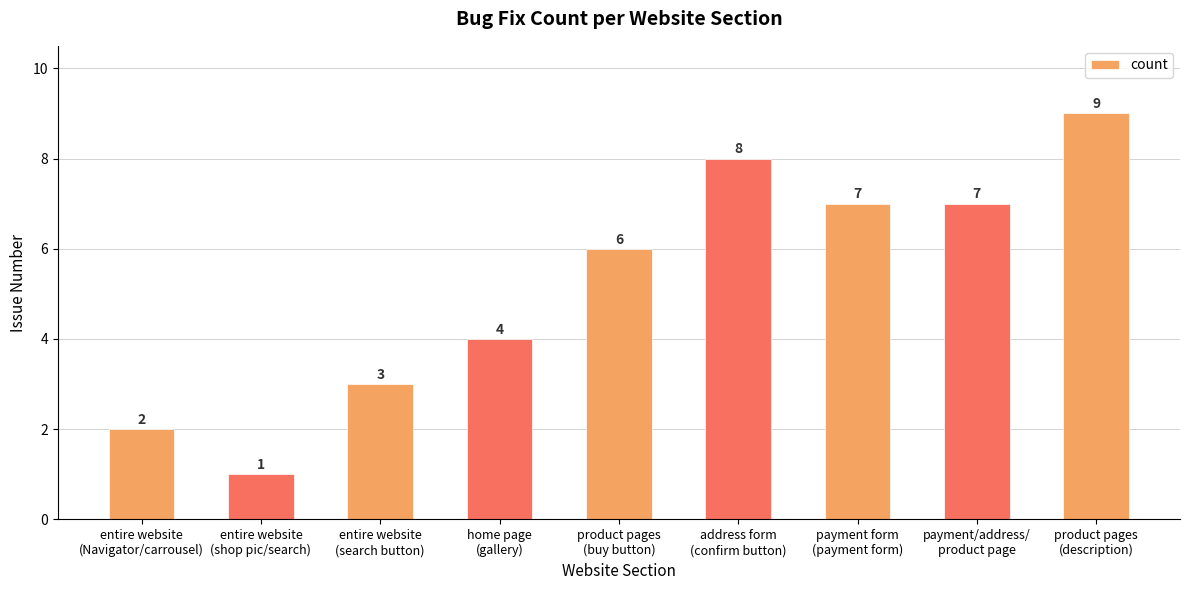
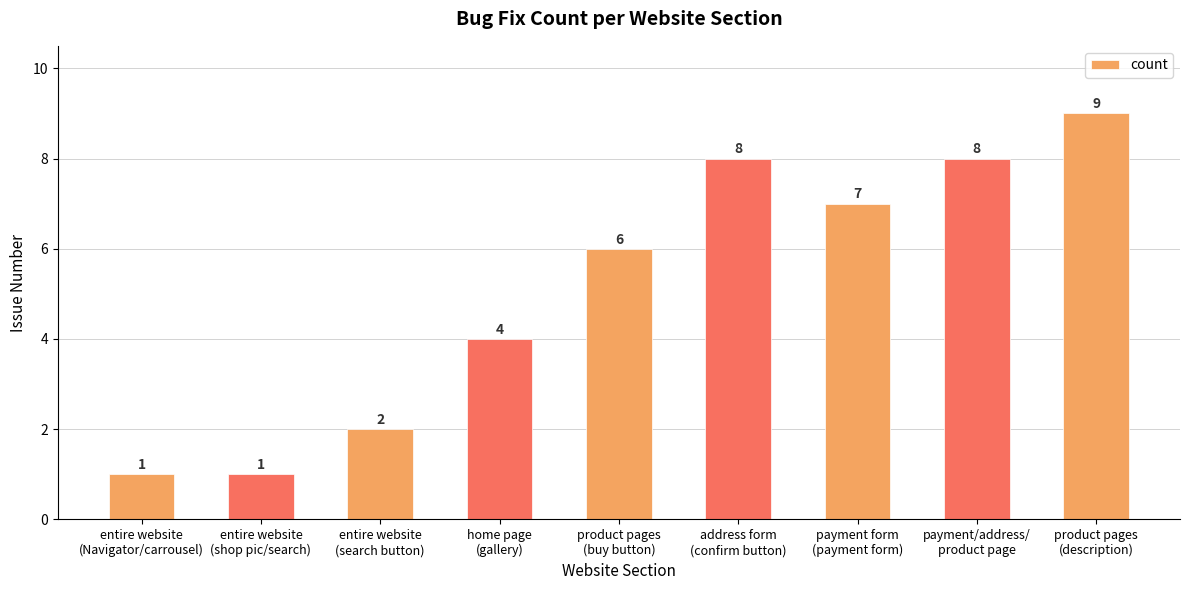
entire website (Navigator/carrousel): 2 -> 1
entire website (search button): 3 -> 2
payment/address/ product page: 7 -> 8
